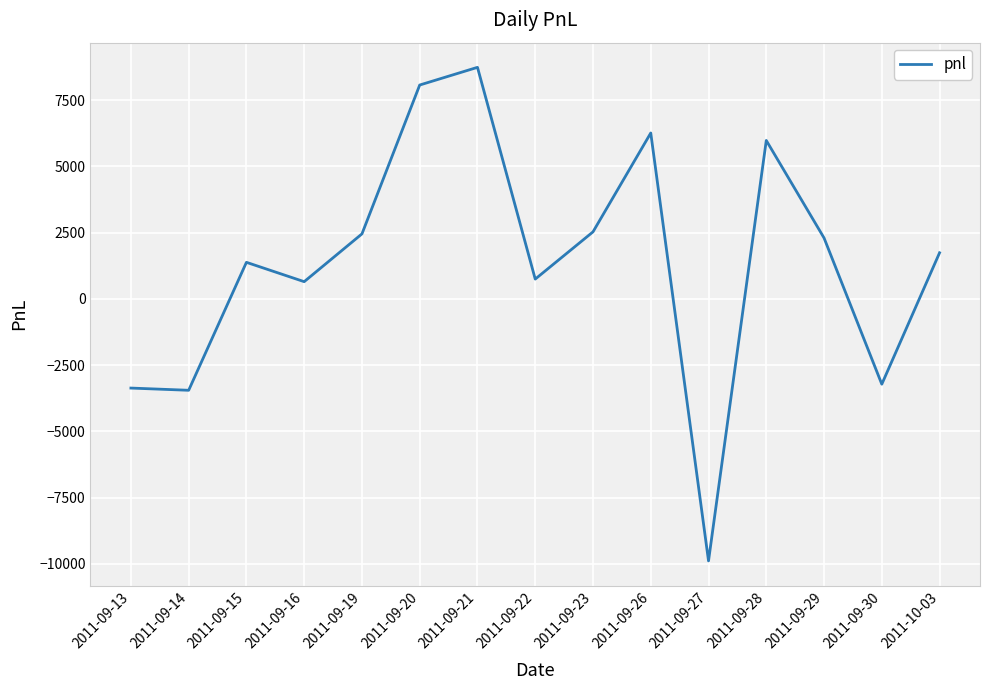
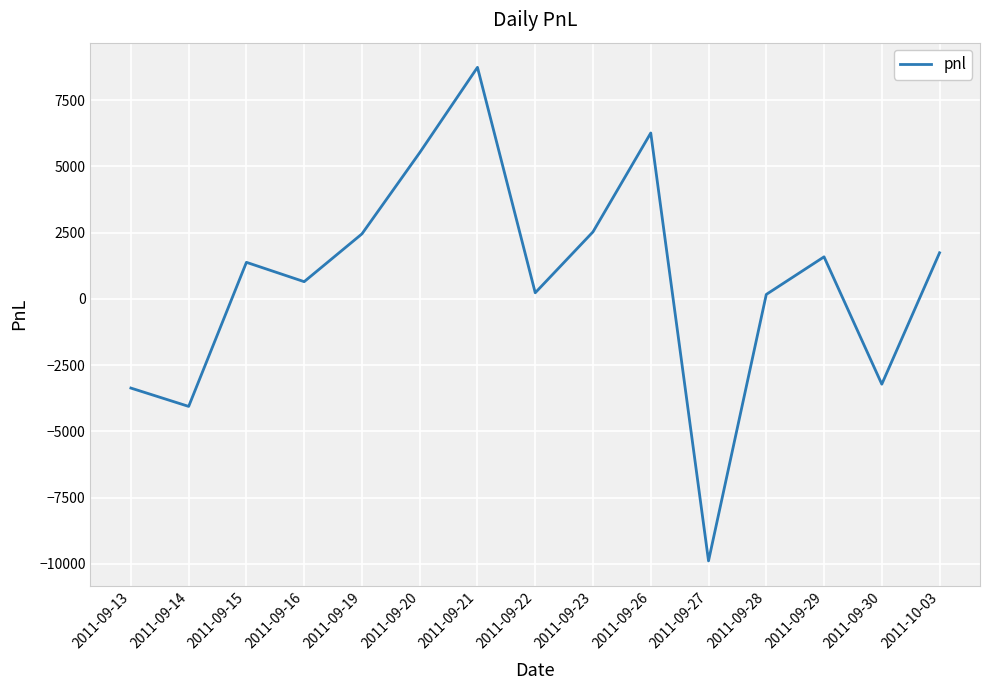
2011-09-14: -3500 -> -4100
2011-09-20: 8100 -> 5500
2011-09-22: 700 -> 200
2011-09-28: 6000 -> 200
2011-09-29: 2300 -> 1600
